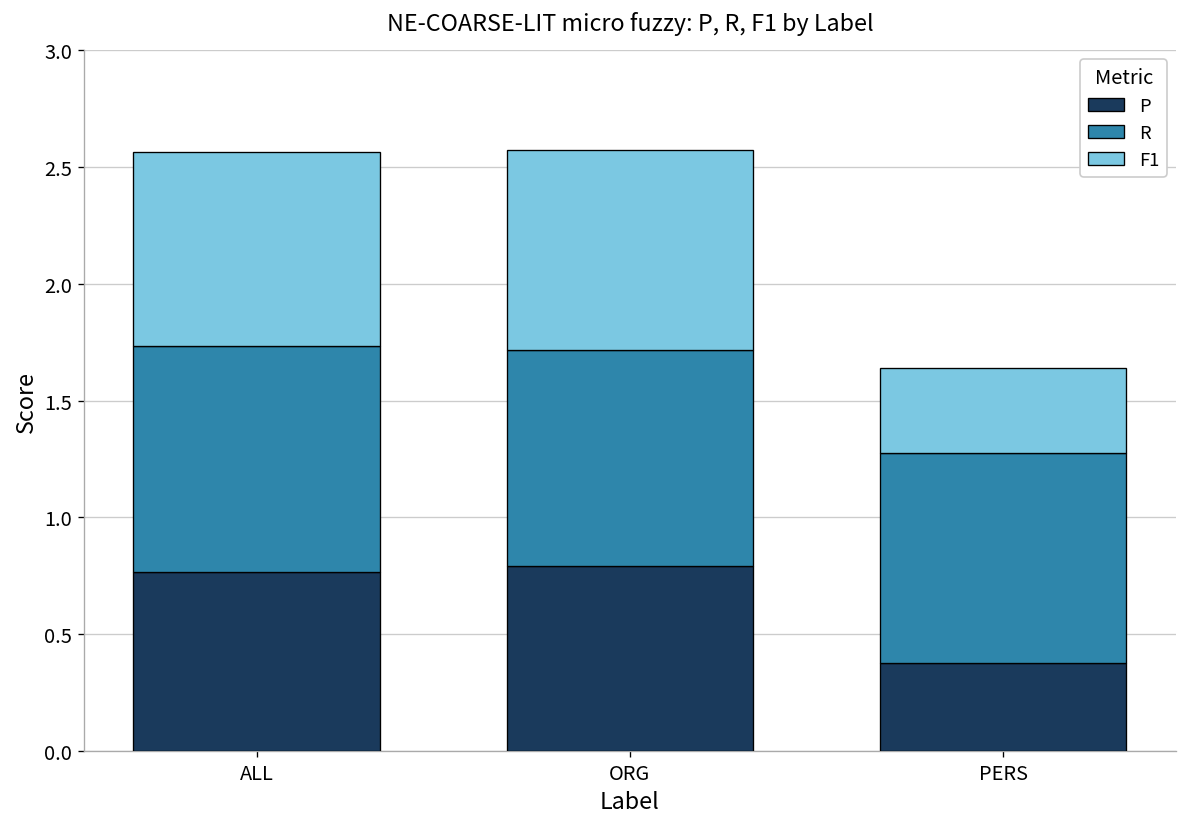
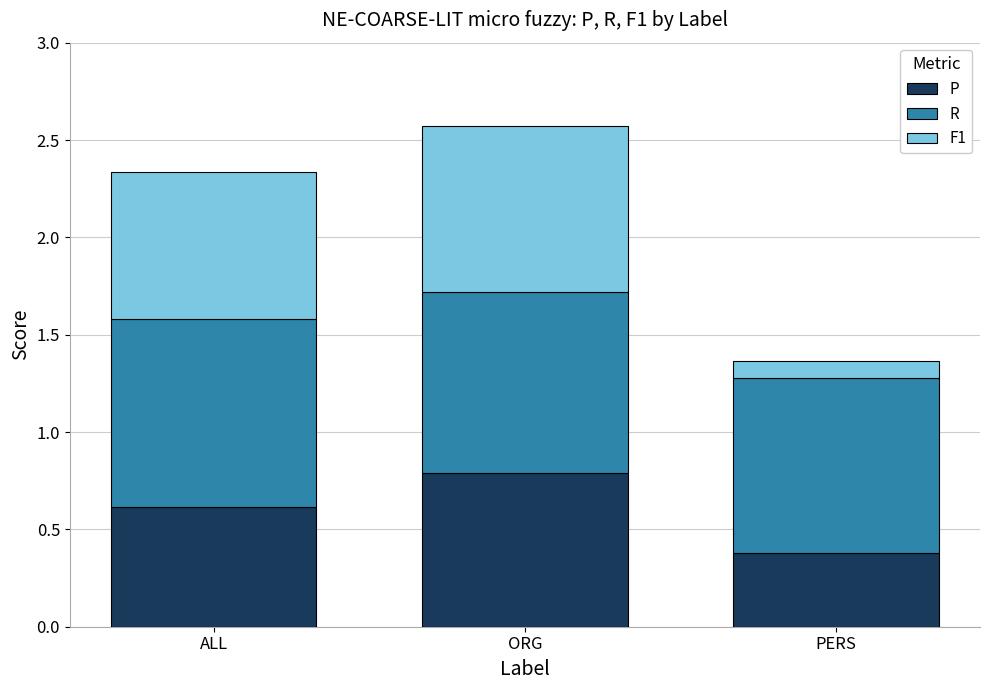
P, ALL: 0.77 -> 0.62
F1, ALL: 0.83 -> 0.75
F1, PERS: 0.36 -> 0.09
